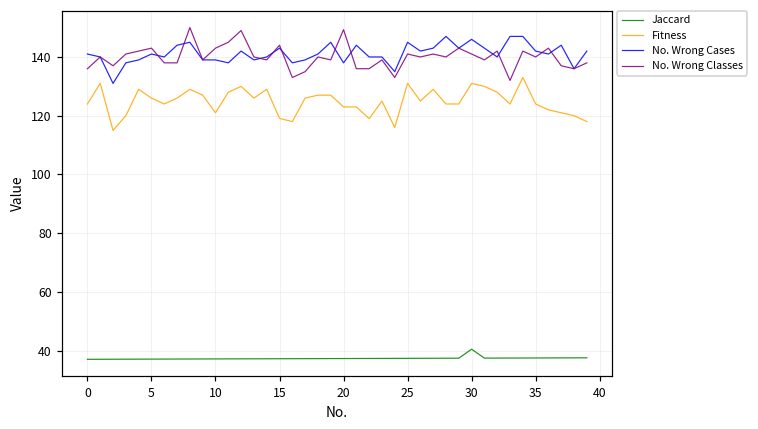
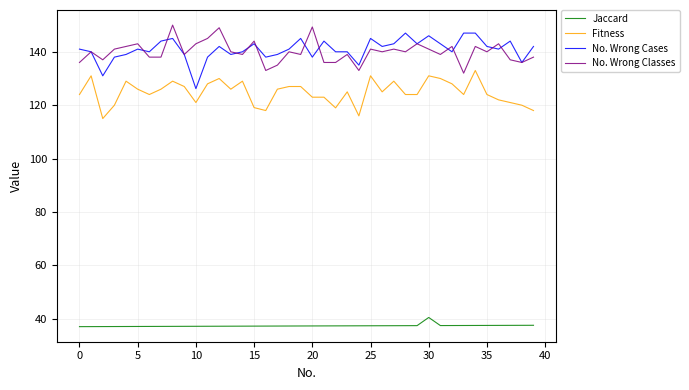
No. Wrong Cases, 10: 139 -> 126
